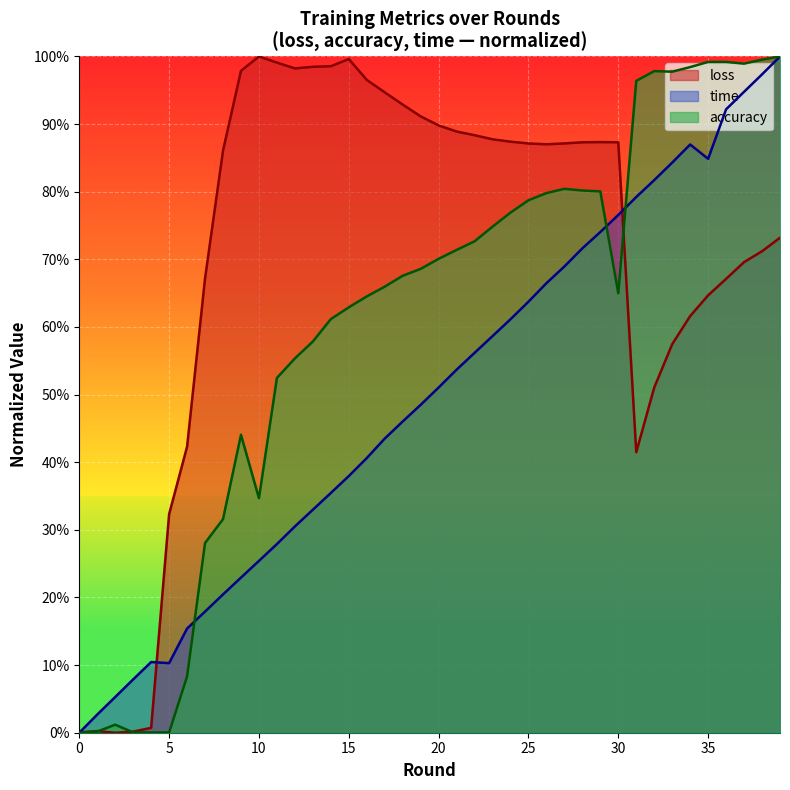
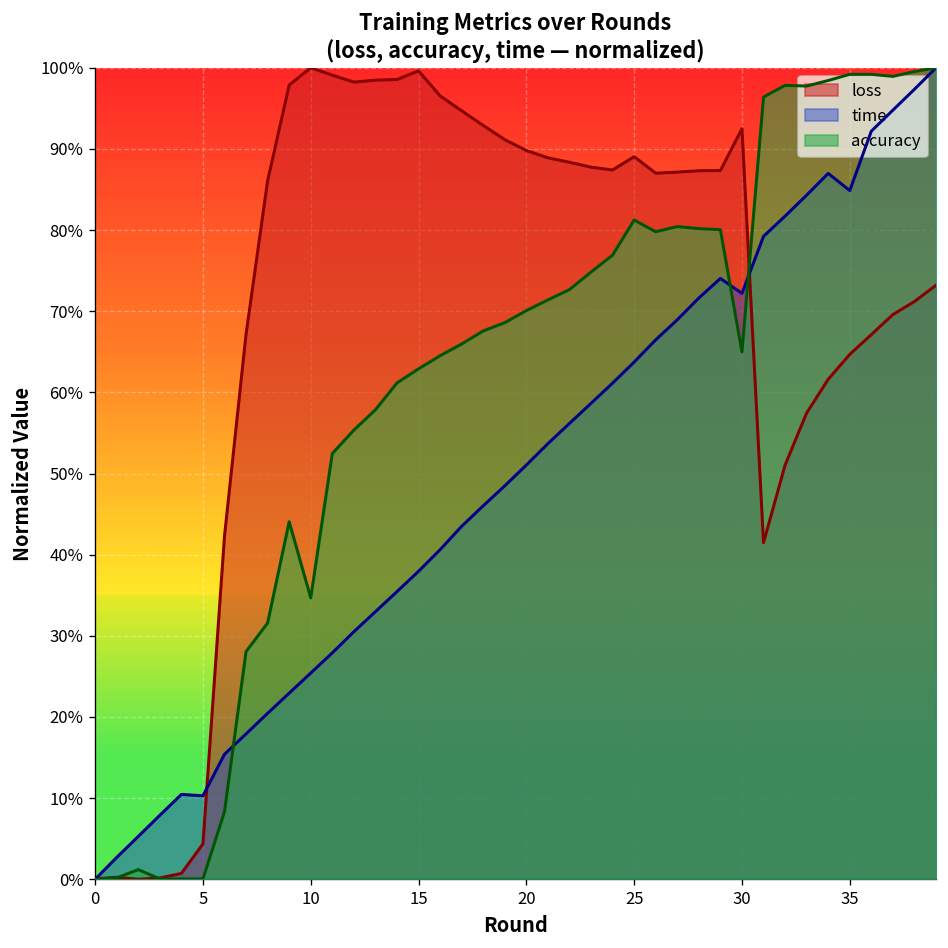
loss, 5: 32% -> 4%
loss, 25: 87% -> 89%
accuracy, 25: 79% -> 81%
loss, 30: 87% -> 92%
time, 30: 77% -> 72%
